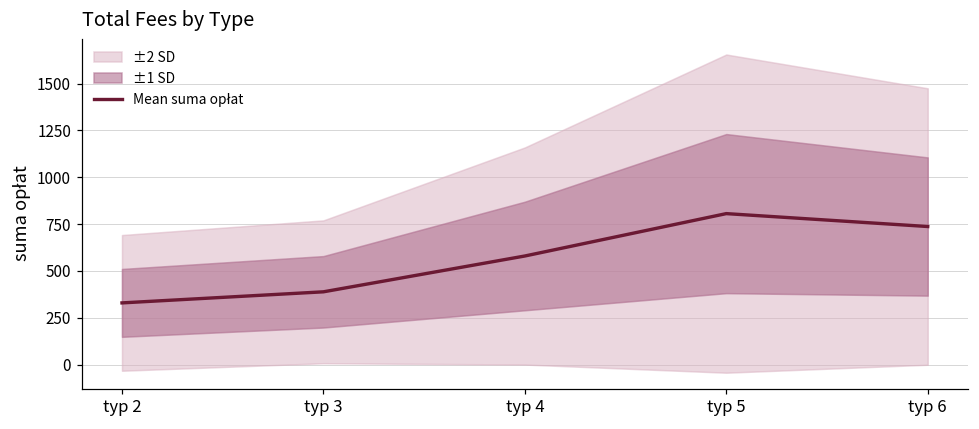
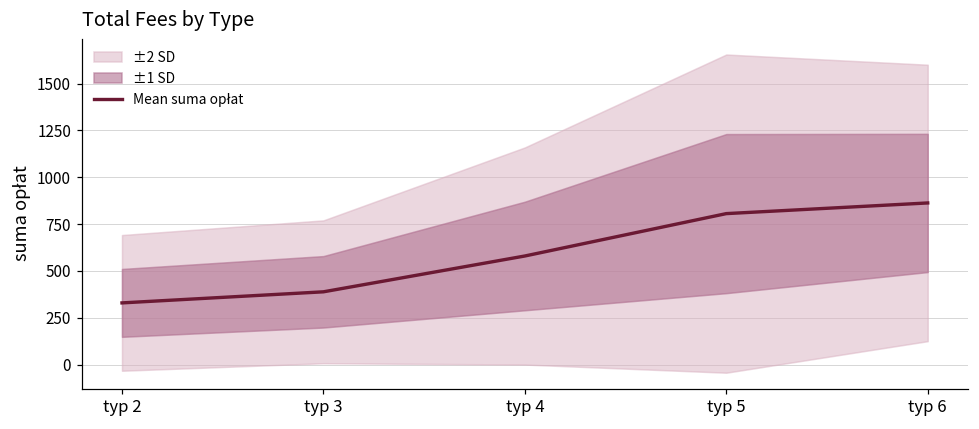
Mean suma opłat, typ 6: 740 -> 860
